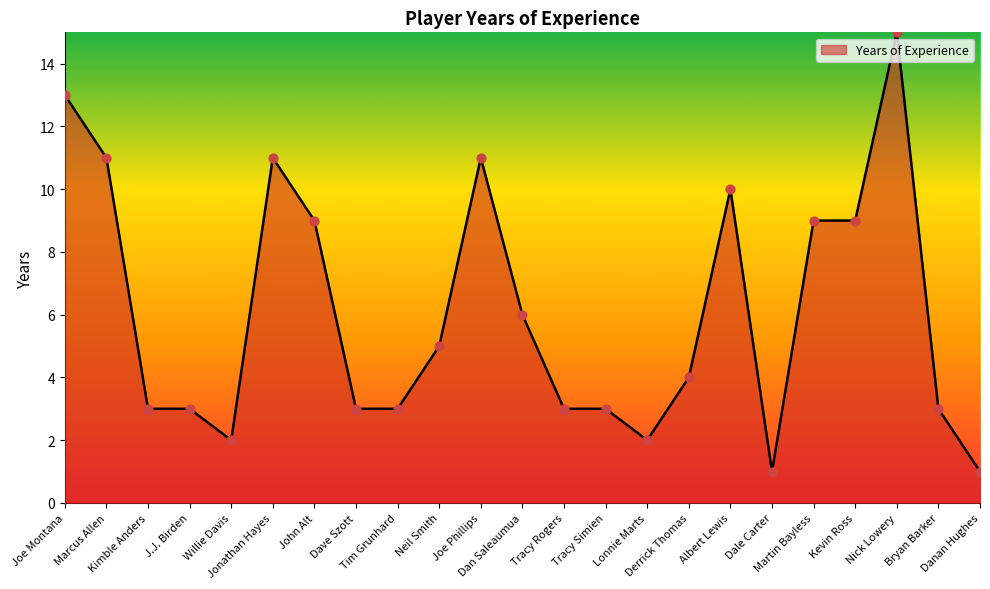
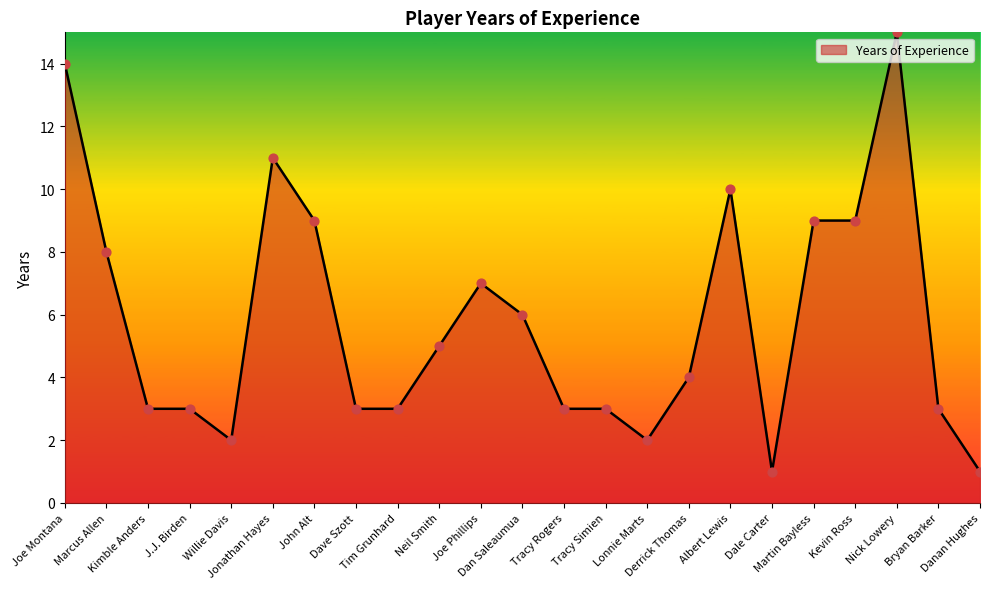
Joe Montana: 13 -> 14
Marcus Allen: 11 -> 8
Joe Phillips: 11 -> 7
